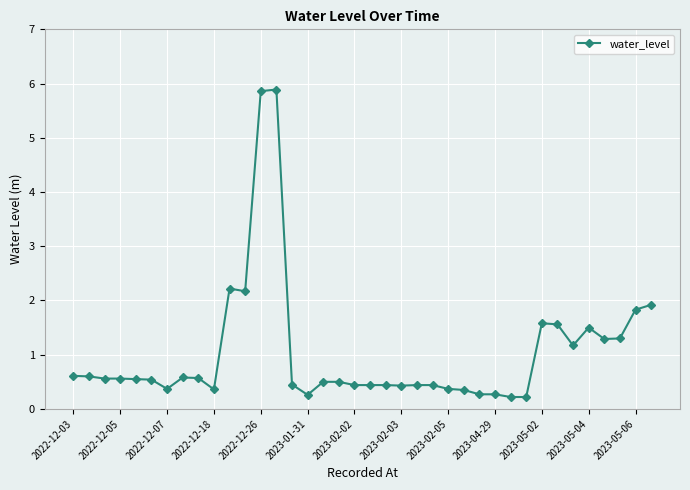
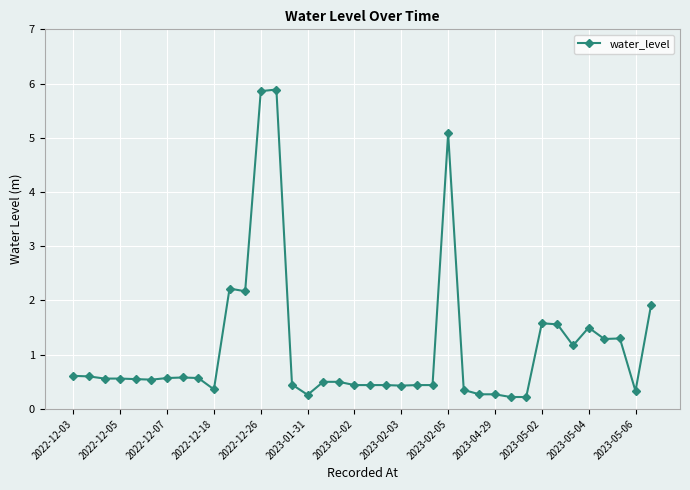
2022-12-07: 0.4 -> 0.6
2023-02-05: 0.4 -> 5.1
2023-05-06: 1.8 -> 0.3
